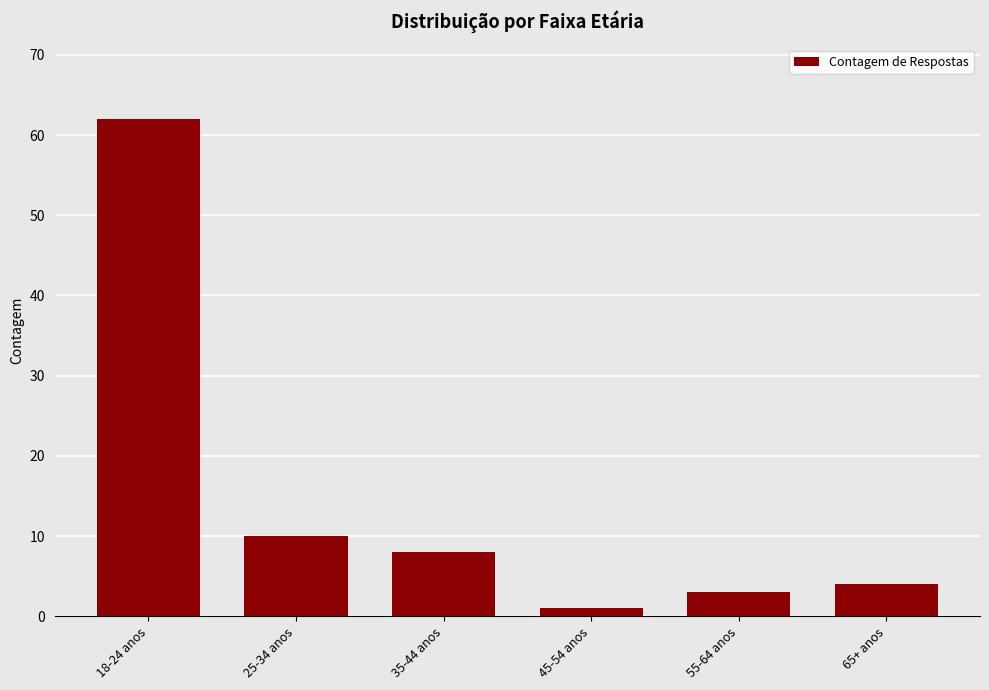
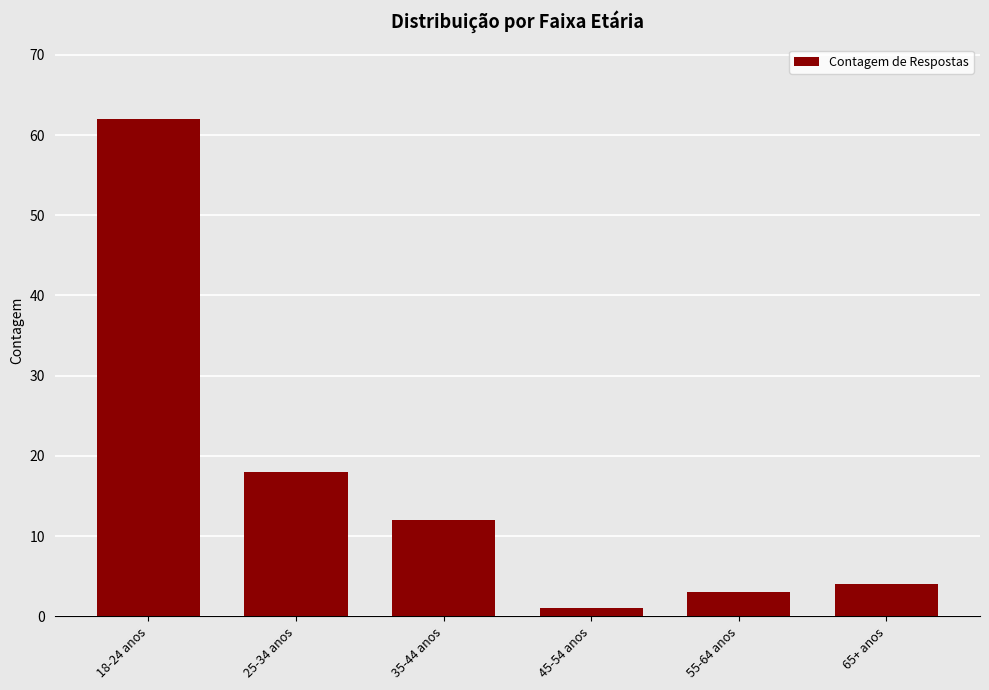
25-34 anos: 10 -> 18
35-44 anos: 8 -> 12
